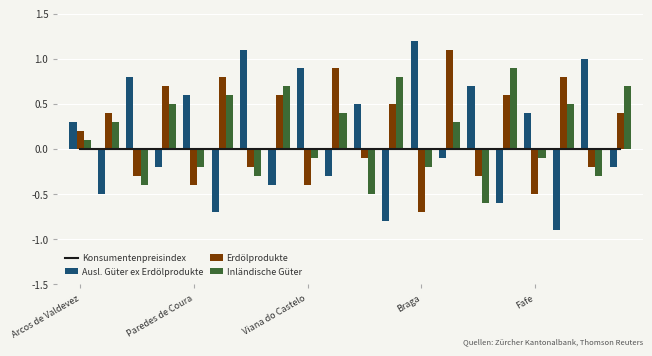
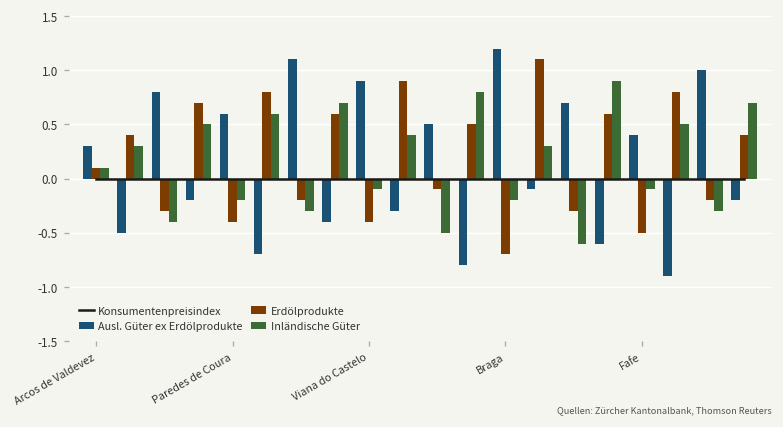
Erdölprodukte, Arcos de Valdevez: 0.2 -> 0.1
